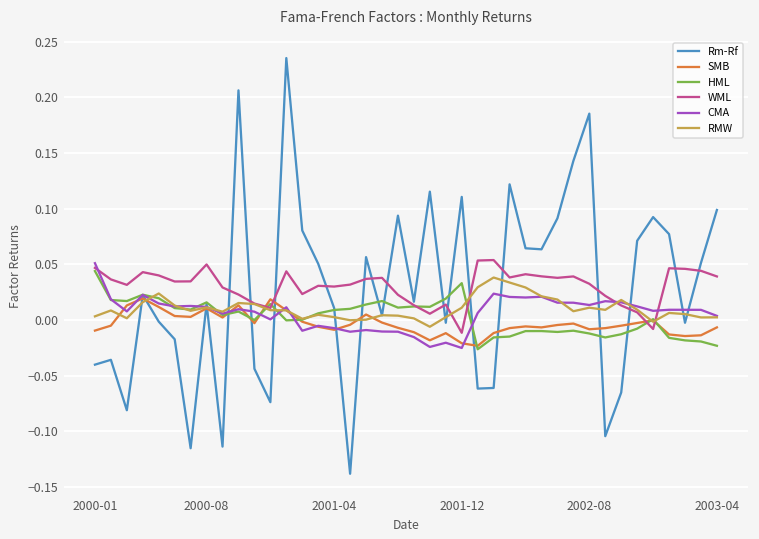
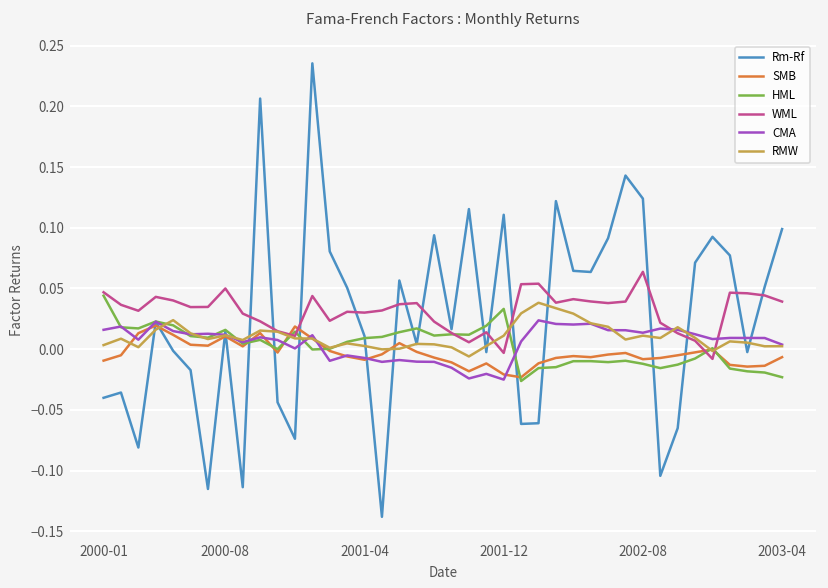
CMA, 2000-01: 0.051 -> 0.016
WML, 2001-12: -0.011 -> -0.003
Rm-Rf, 2002-08: 0.185 -> 0.124
WML, 2002-08: 0.033 -> 0.064
